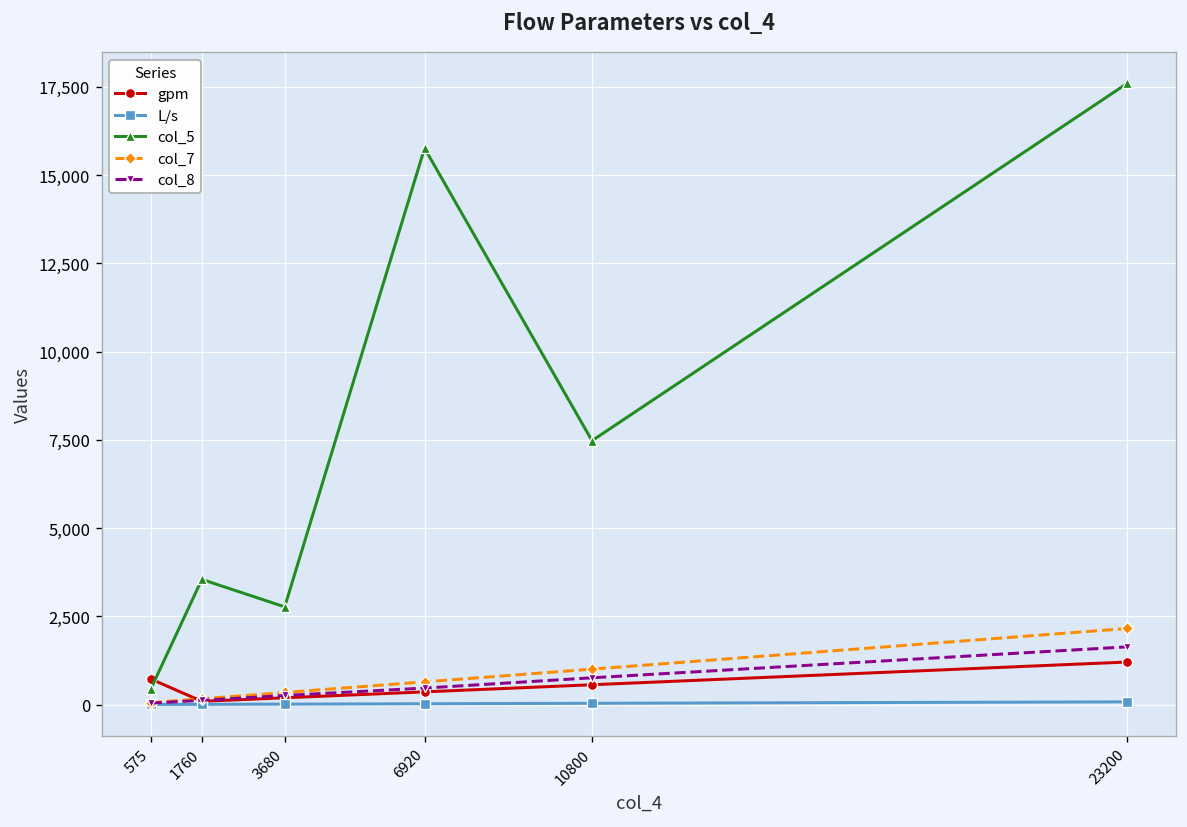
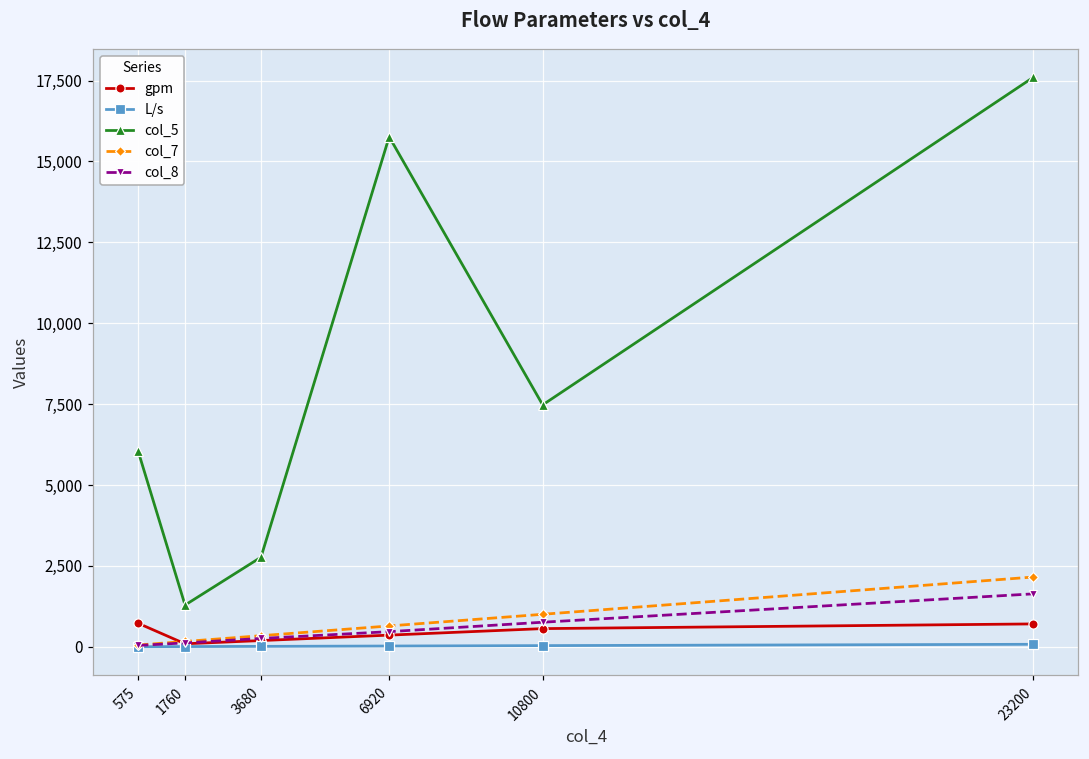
col_5, 575: 400 -> 6,000
col_5, 1760: 3,500 -> 1,300
gpm, 23200: 1,200 -> 700
